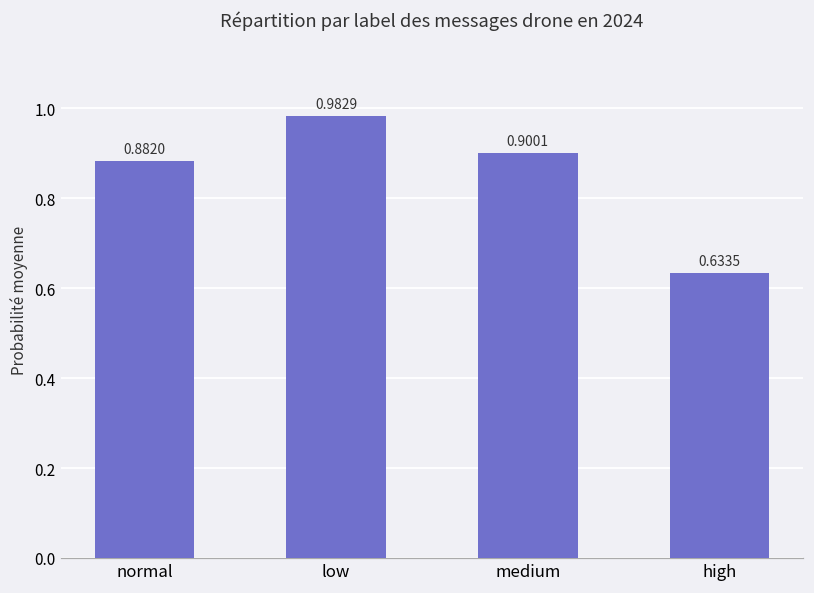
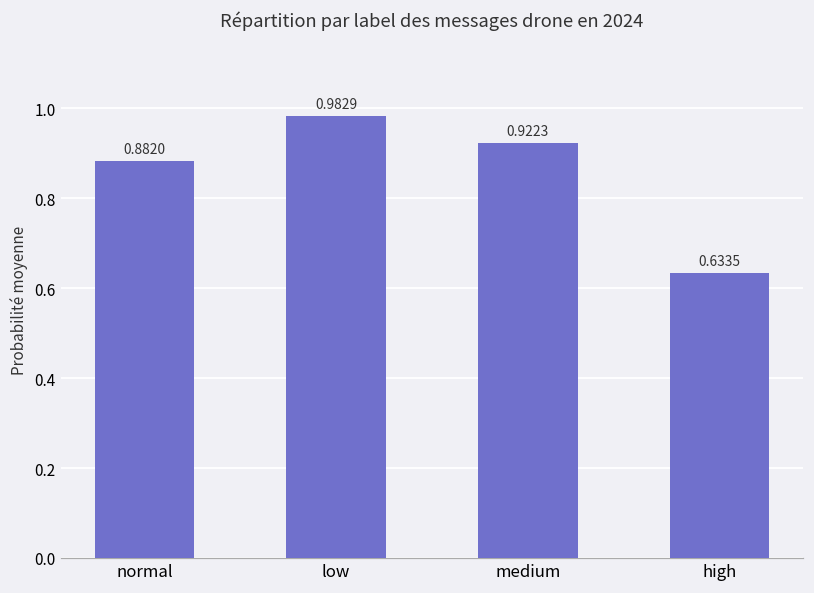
medium: 0.9001 -> 0.9223
